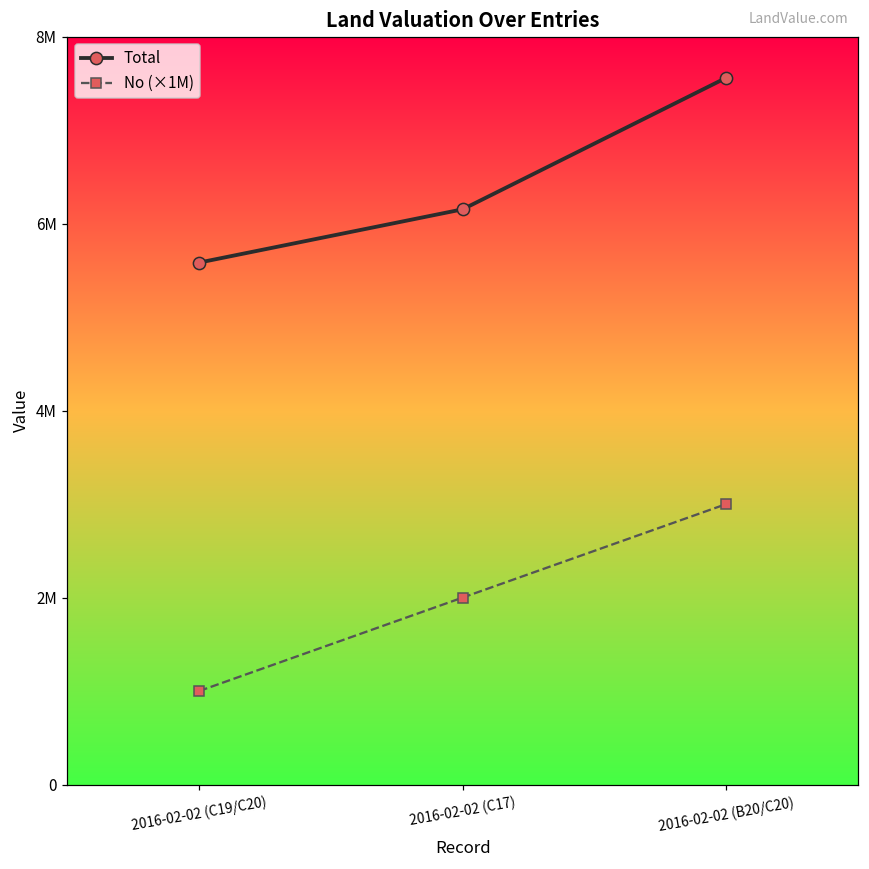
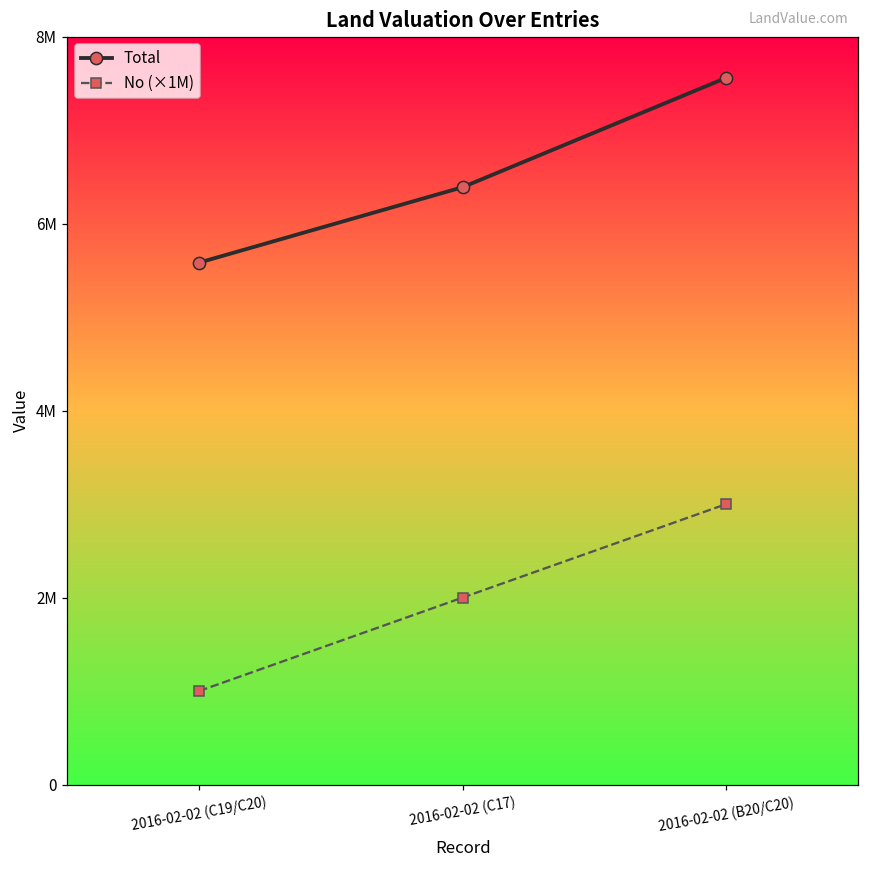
Total, 2016-02-02 (C17): 6200000 -> 6400000
